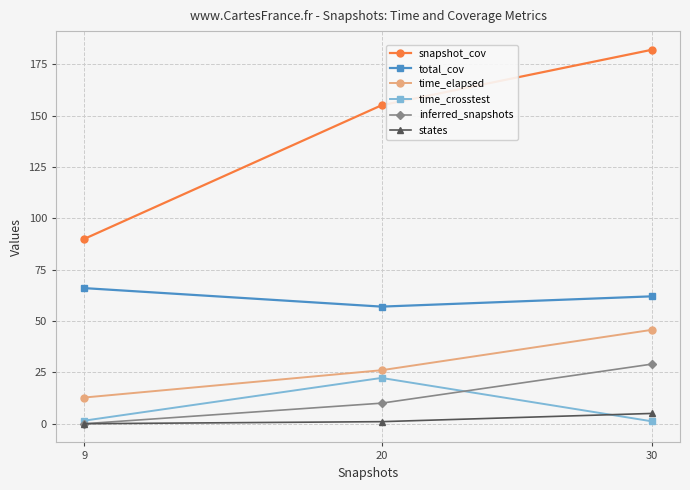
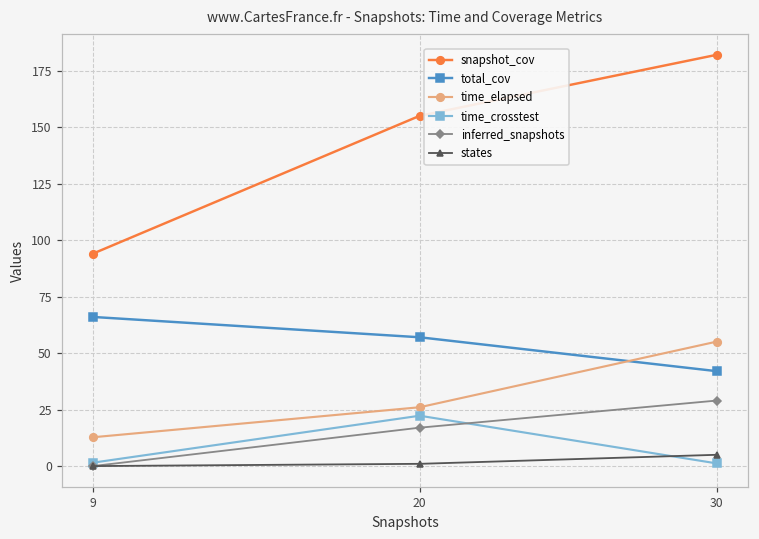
snapshot_cov, 9: 90 -> 94
inferred_snapshots, 20: 10 -> 17
total_cov, 30: 62 -> 42
time_elapsed, 30: 46 -> 55
